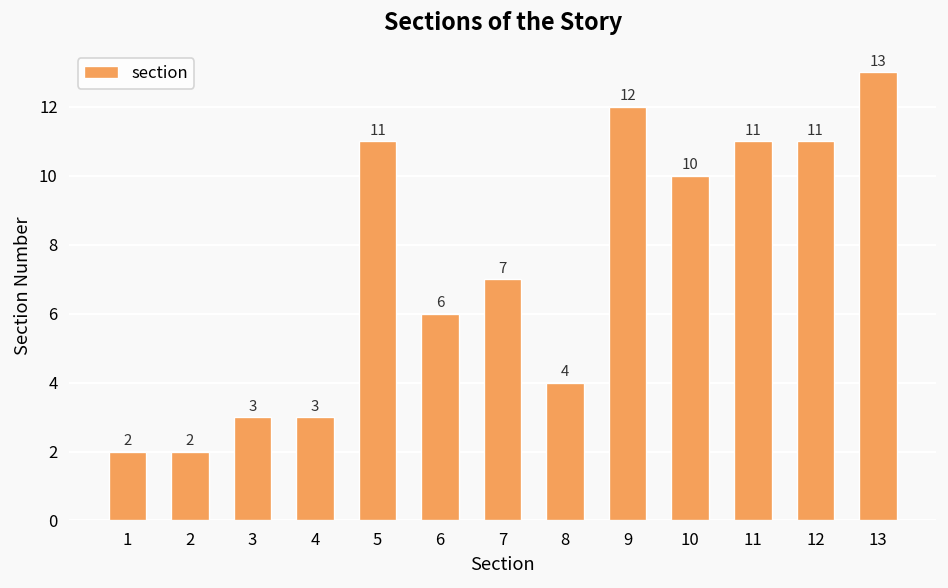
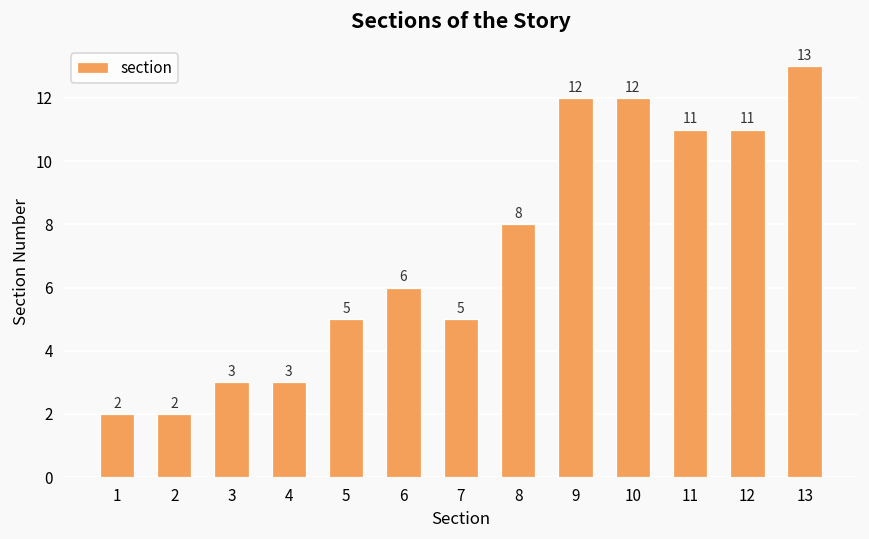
5: 11 -> 5
7: 7 -> 5
8: 4 -> 8
10: 10 -> 12
